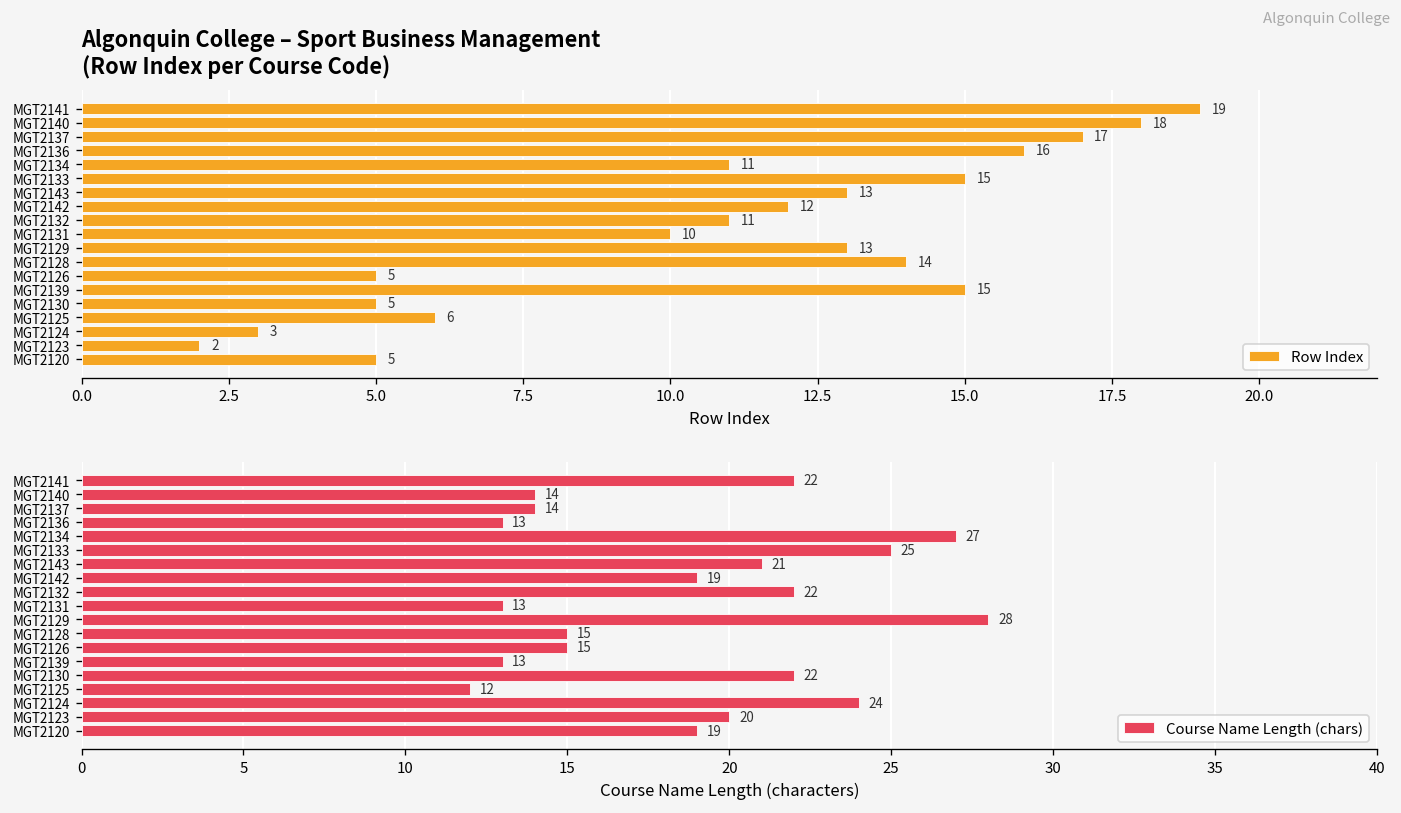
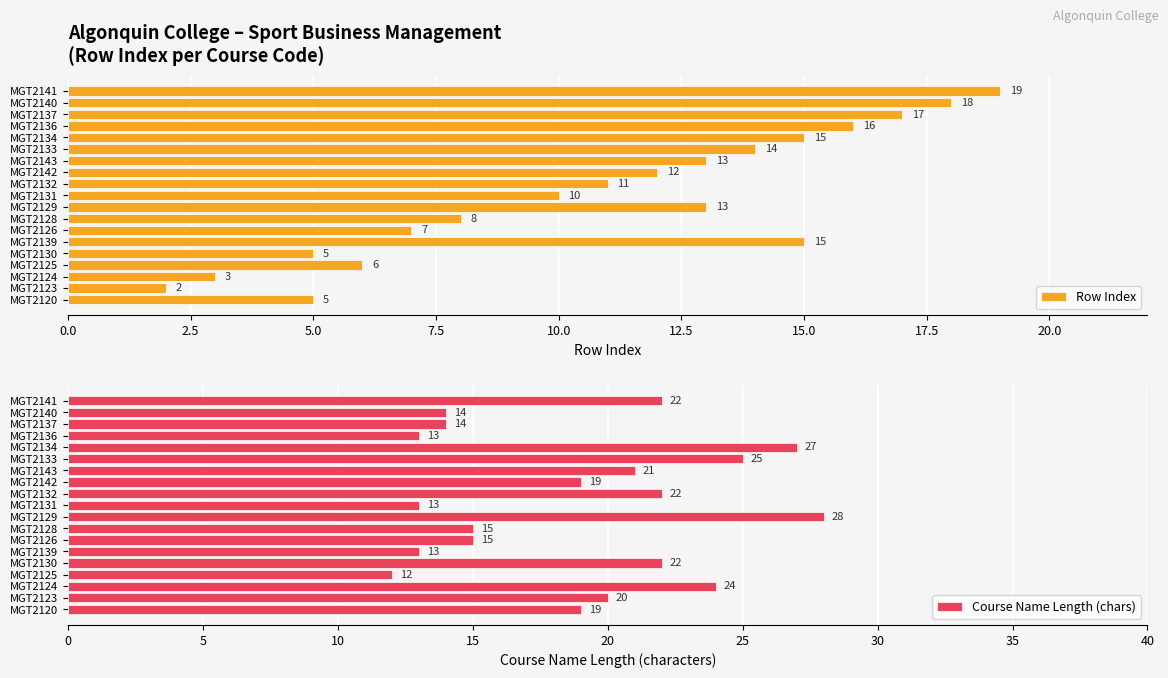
Algonquin College – Sport Business Management (Row Index per Course Code), MGT2134: 11 -> 15
Algonquin College – Sport Business Management (Row Index per Course Code), MGT2133: 15 -> 14
Algonquin College – Sport Business Management (Row Index per Course Code), MGT2128: 14 -> 8
Algonquin College – Sport Business Management (Row Index per Course Code), MGT2126: 5 -> 7
